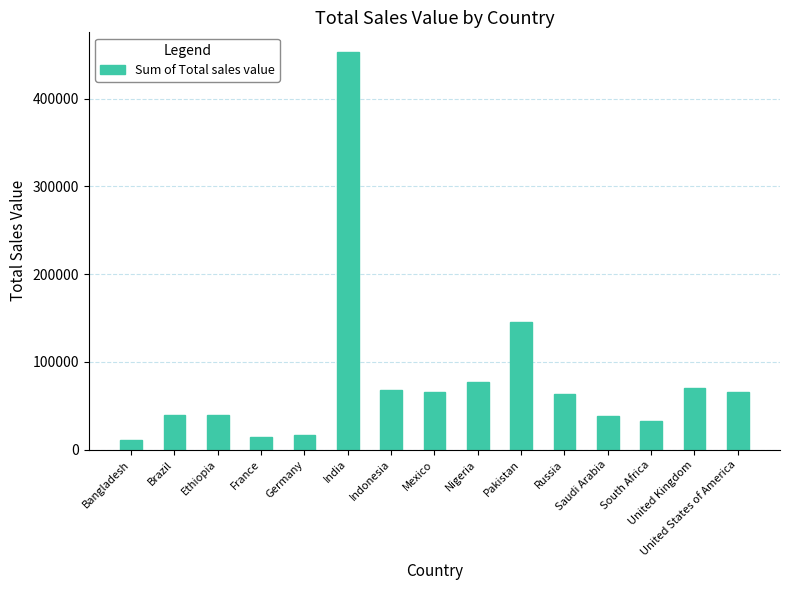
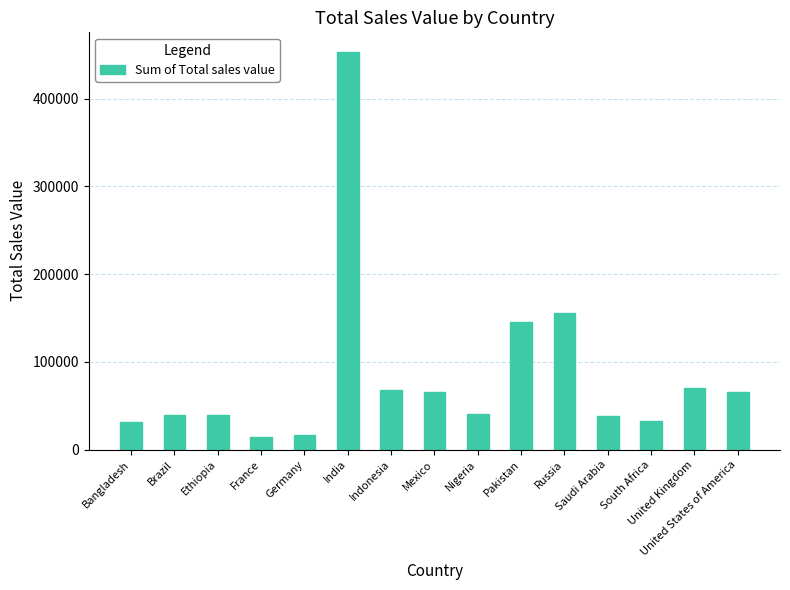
Bangladesh: 10000 -> 30000
Nigeria: 80000 -> 40000
Russia: 60000 -> 160000
